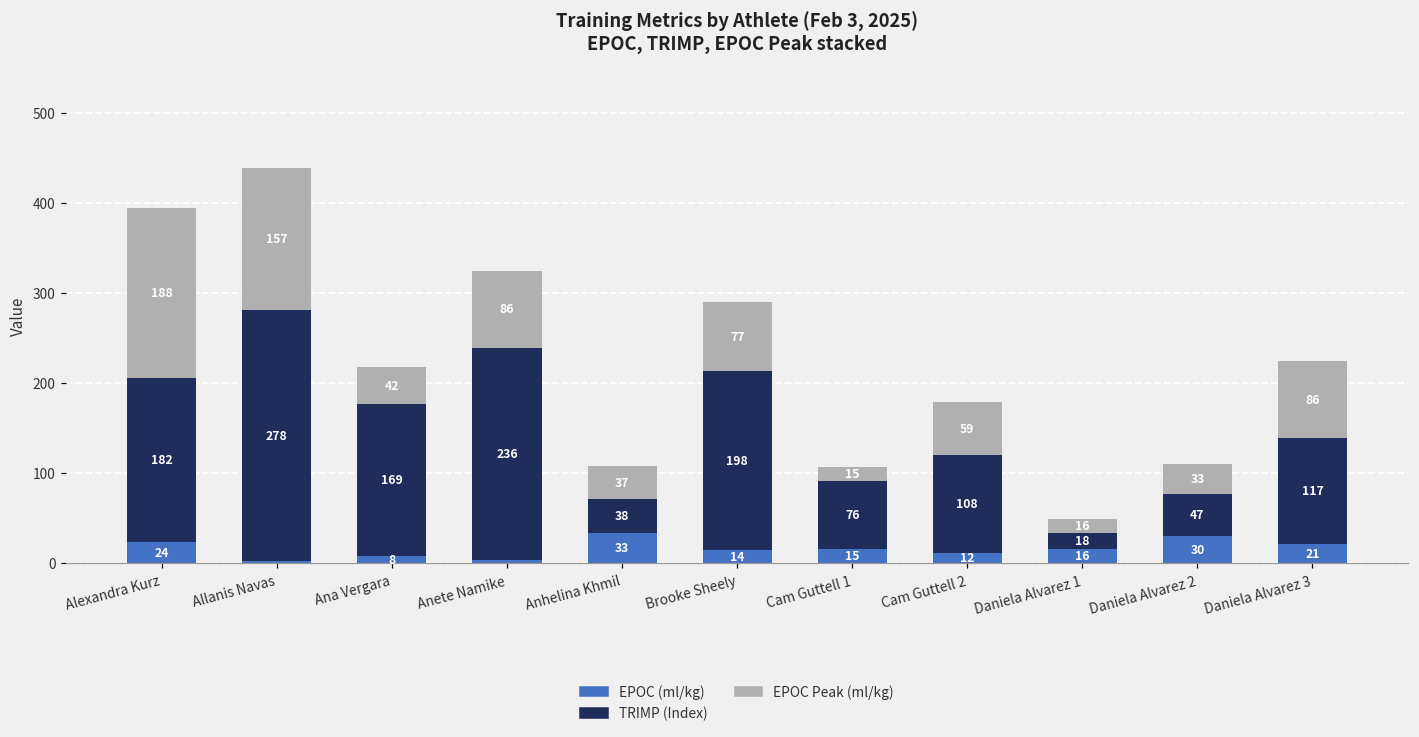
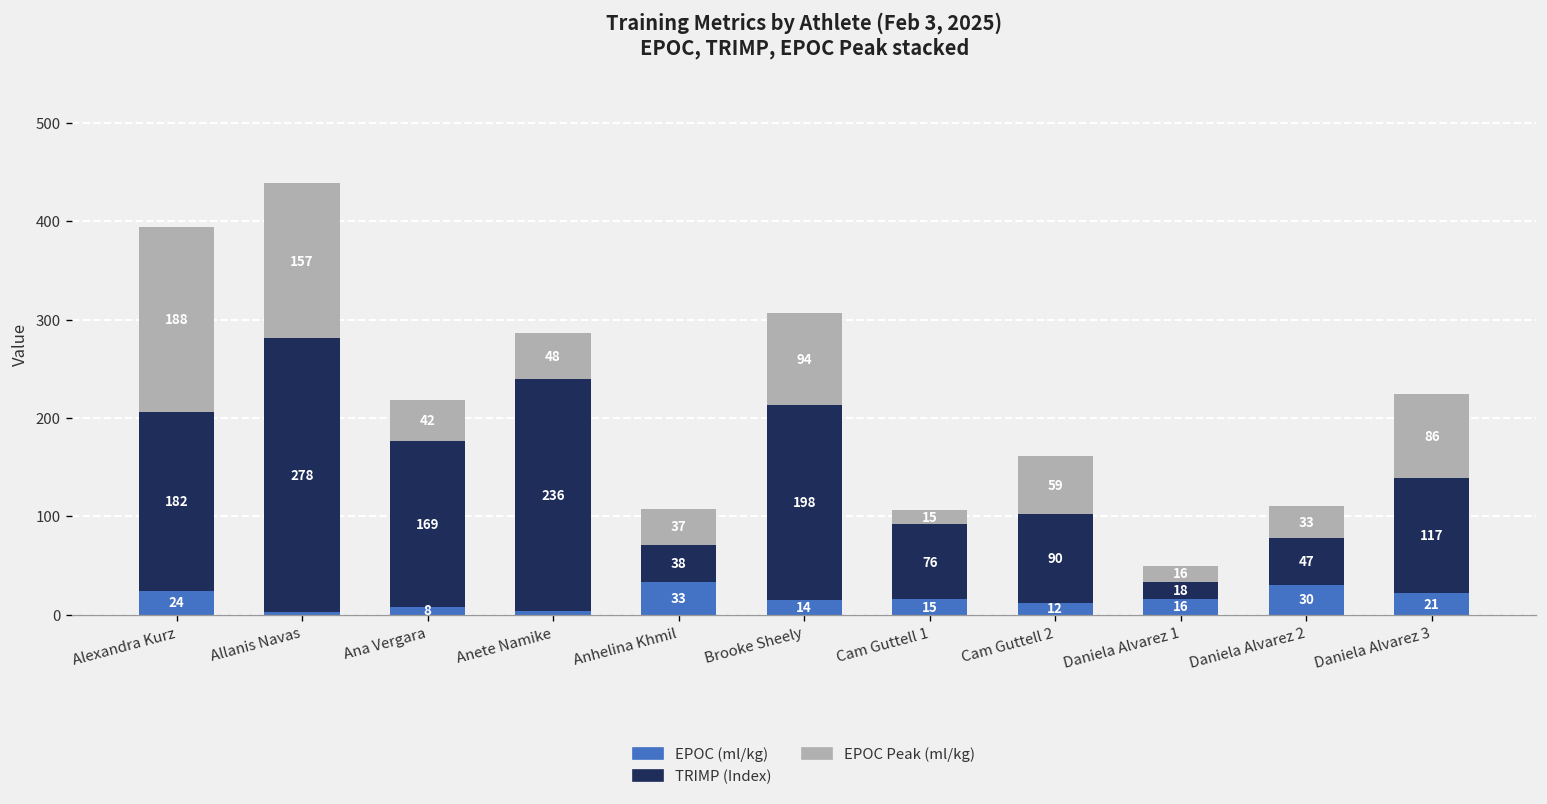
EPOC Peak (ml/kg), Anete Namike: 86 -> 48
EPOC Peak (ml/kg), Brooke Sheely: 77 -> 94
TRIMP (Index), Cam Guttell 2: 108 -> 90
